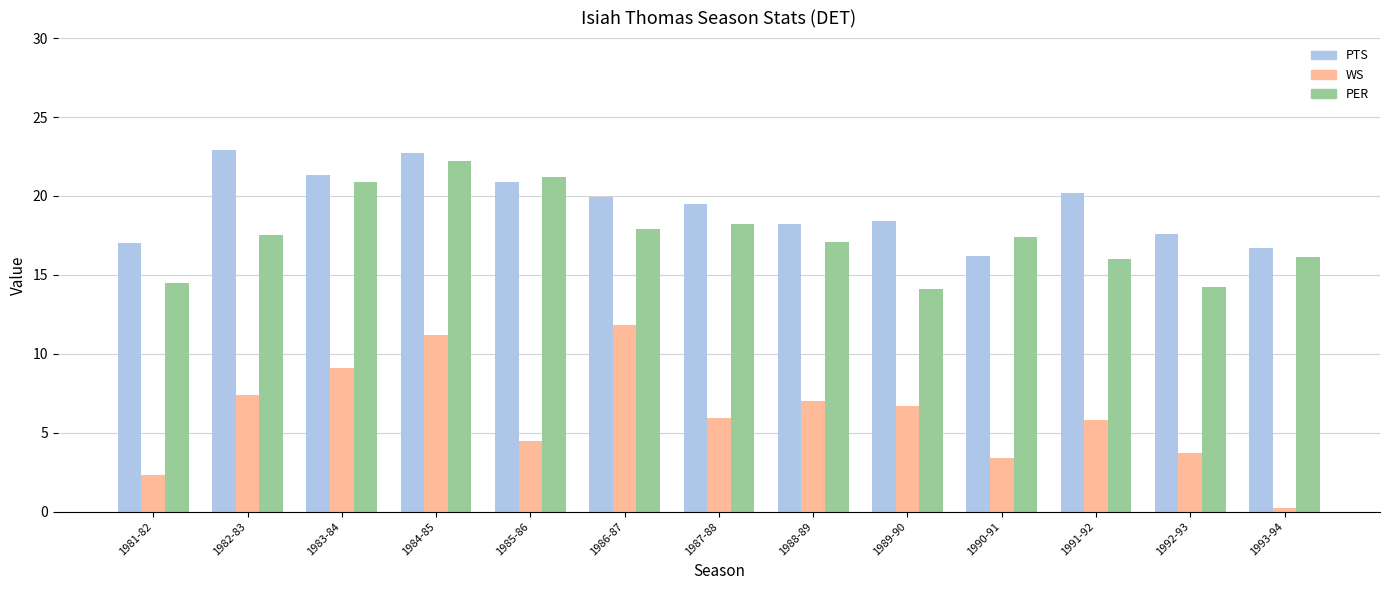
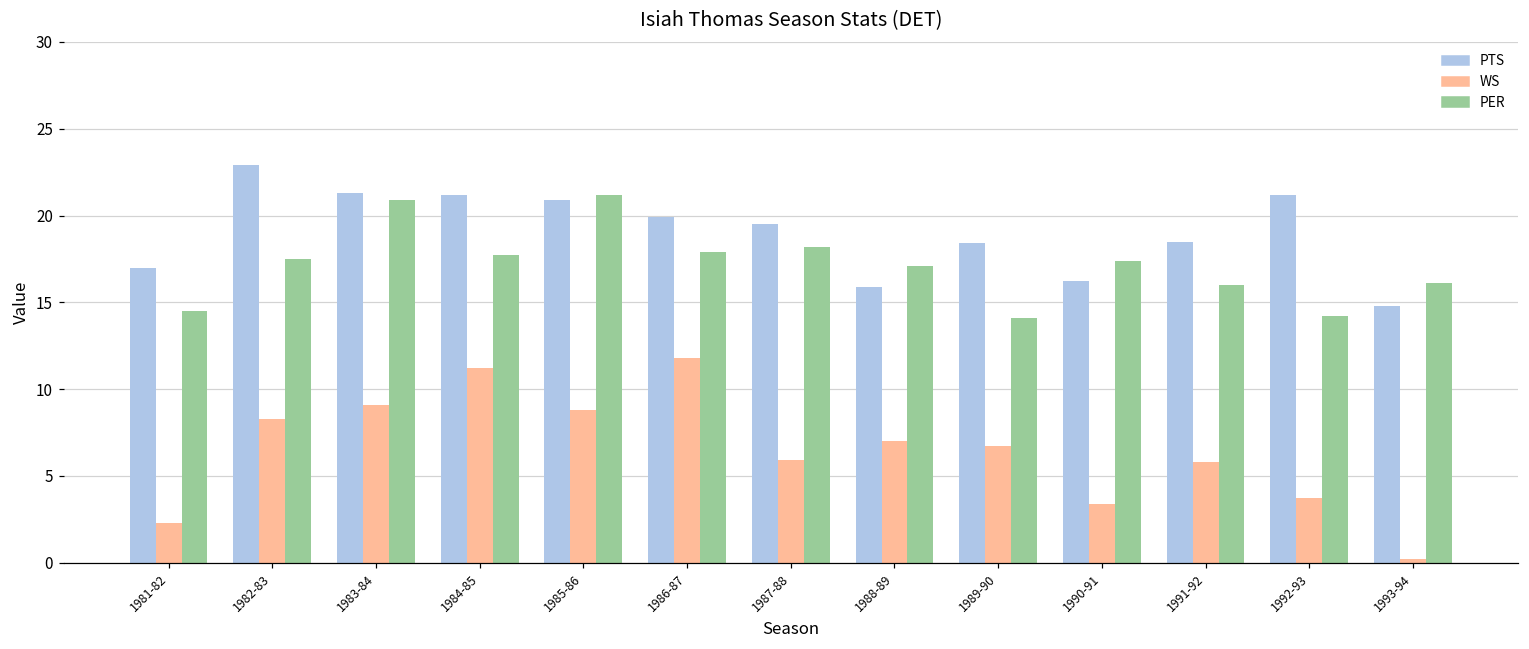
WS, 1982-83: 7.4 -> 8.3
PTS, 1984-85: 22.7 -> 21.2
PER, 1984-85: 22.2 -> 17.7
WS, 1985-86: 4.5 -> 8.8
PTS, 1988-89: 18.2 -> 15.9
PTS, 1991-92: 20.2 -> 18.5
PTS, 1992-93: 17.6 -> 21.2
PTS, 1993-94: 16.7 -> 14.8
